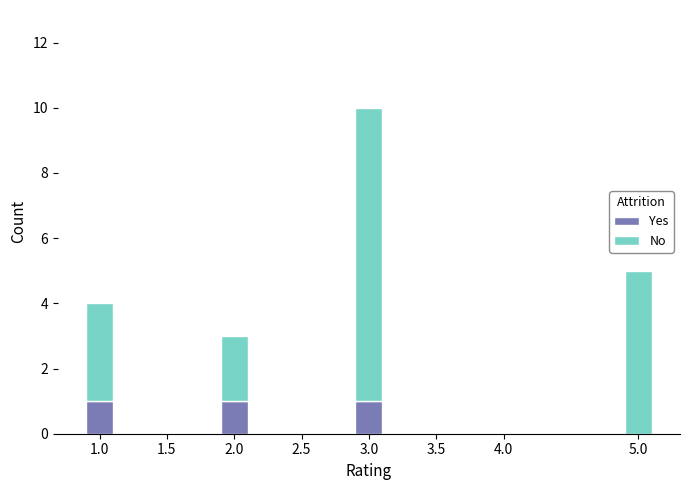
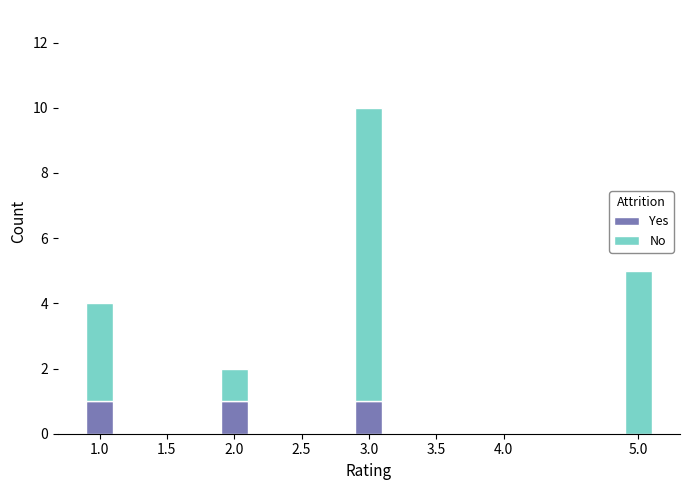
No, 2.0: 2 -> 1
